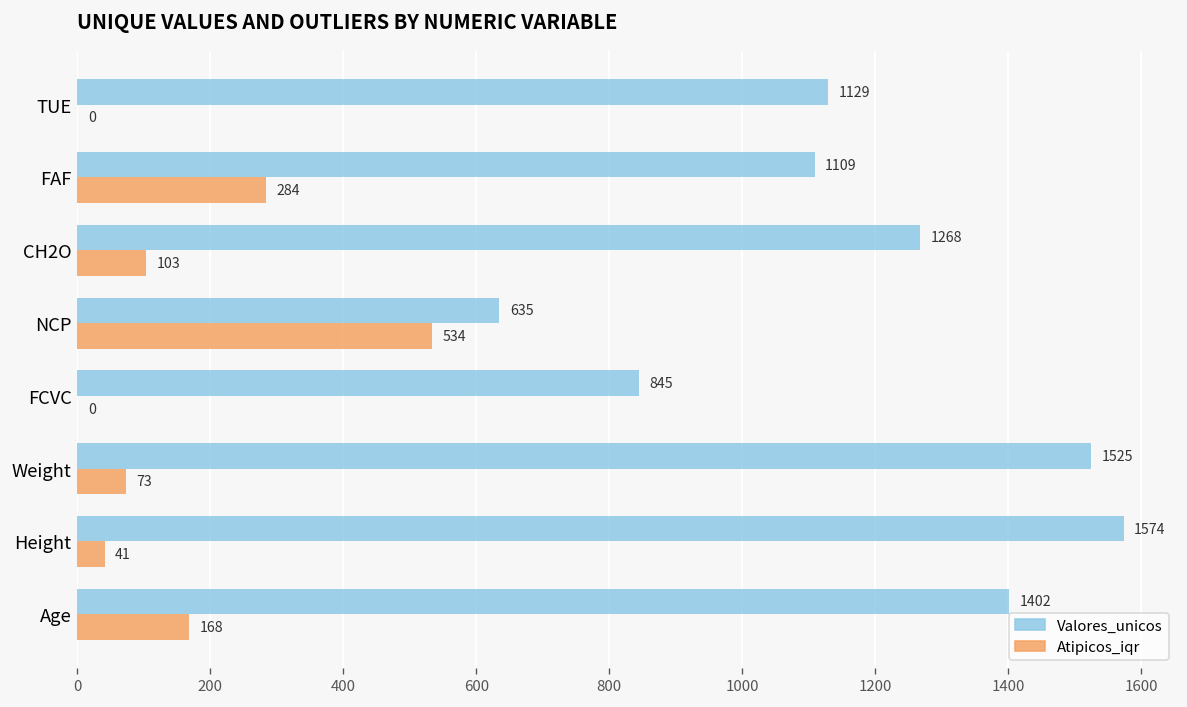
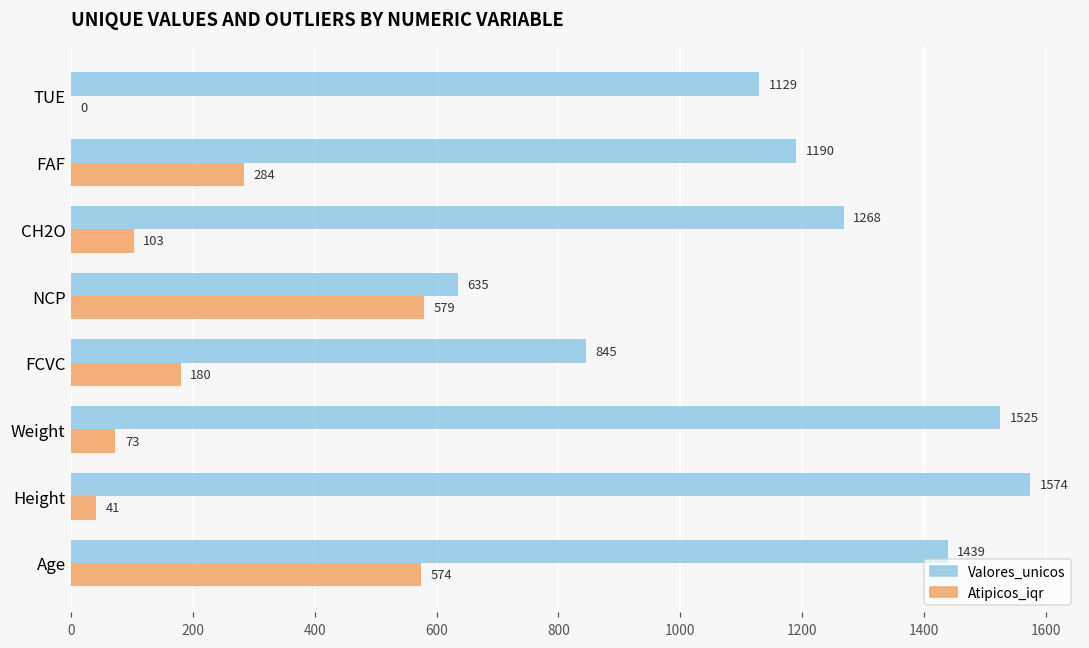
Valores_unicos, FAF: 1109 -> 1190
Atipicos_iqr, NCP: 534 -> 579
Atipicos_iqr, FCVC: 0 -> 180
Valores_unicos, Age: 1402 -> 1439
Atipicos_iqr, Age: 168 -> 574
